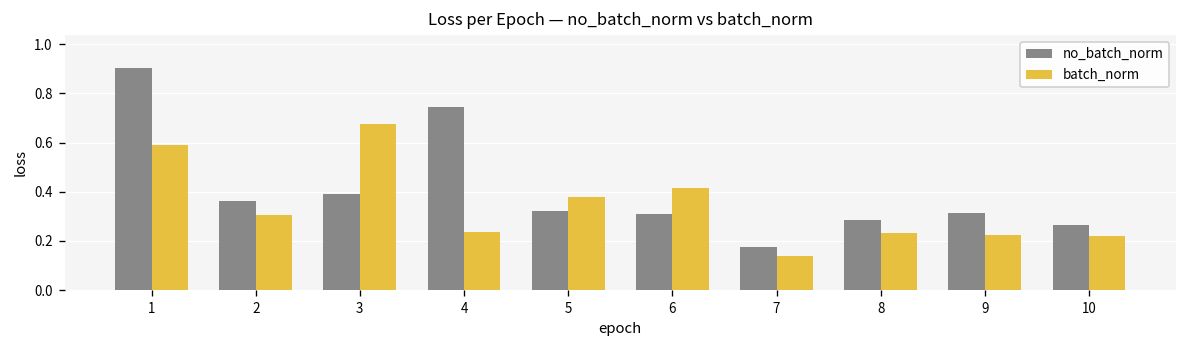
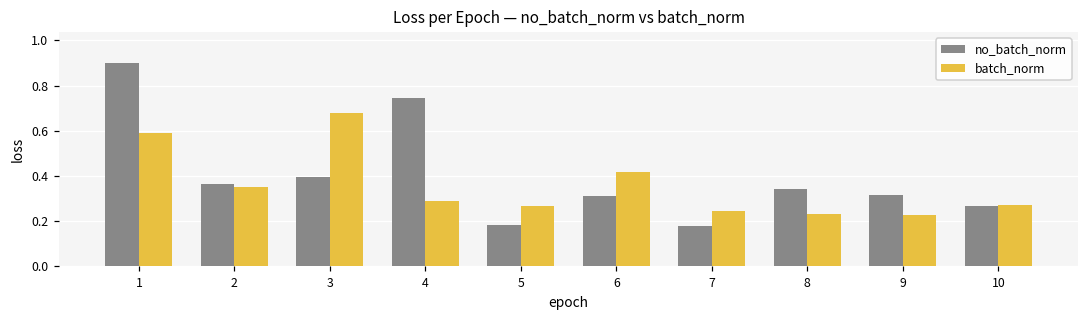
batch_norm, 2: 0.30 -> 0.35
batch_norm, 4: 0.24 -> 0.29
no_batch_norm, 5: 0.32 -> 0.18
batch_norm, 5: 0.38 -> 0.27
batch_norm, 7: 0.14 -> 0.24
no_batch_norm, 8: 0.29 -> 0.34
batch_norm, 10: 0.22 -> 0.27
